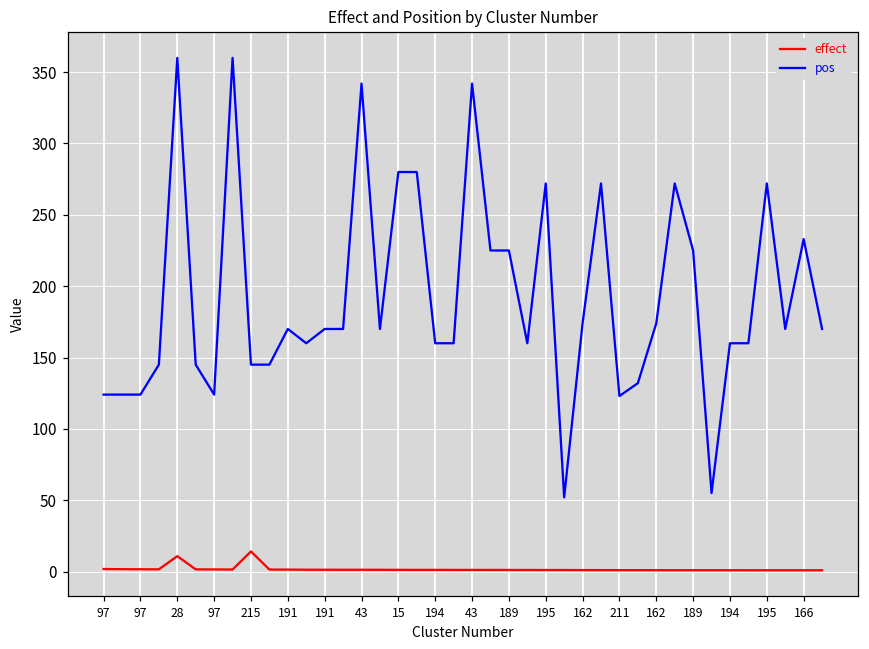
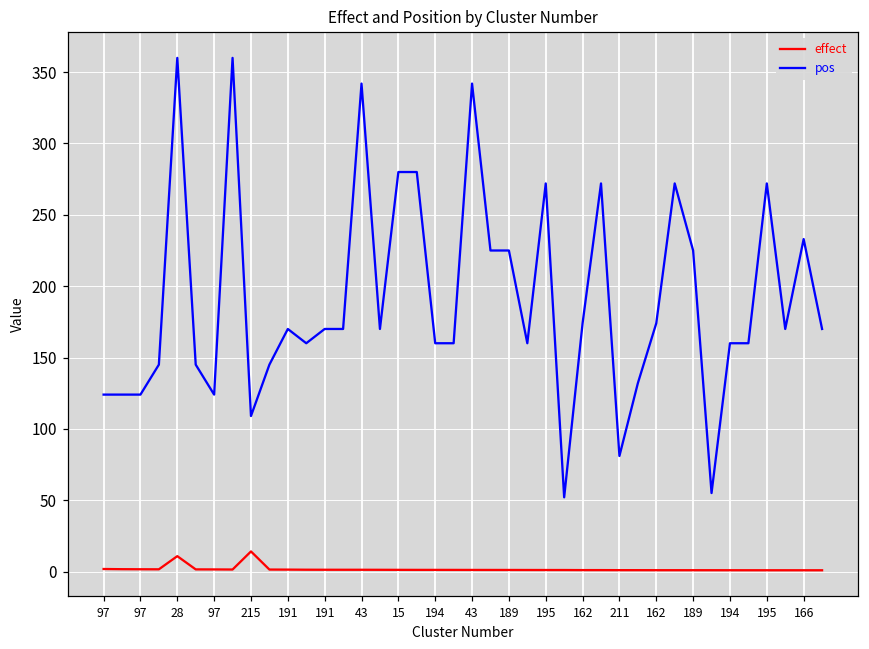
pos, 215: 145 -> 109
pos, 211: 123 -> 81
